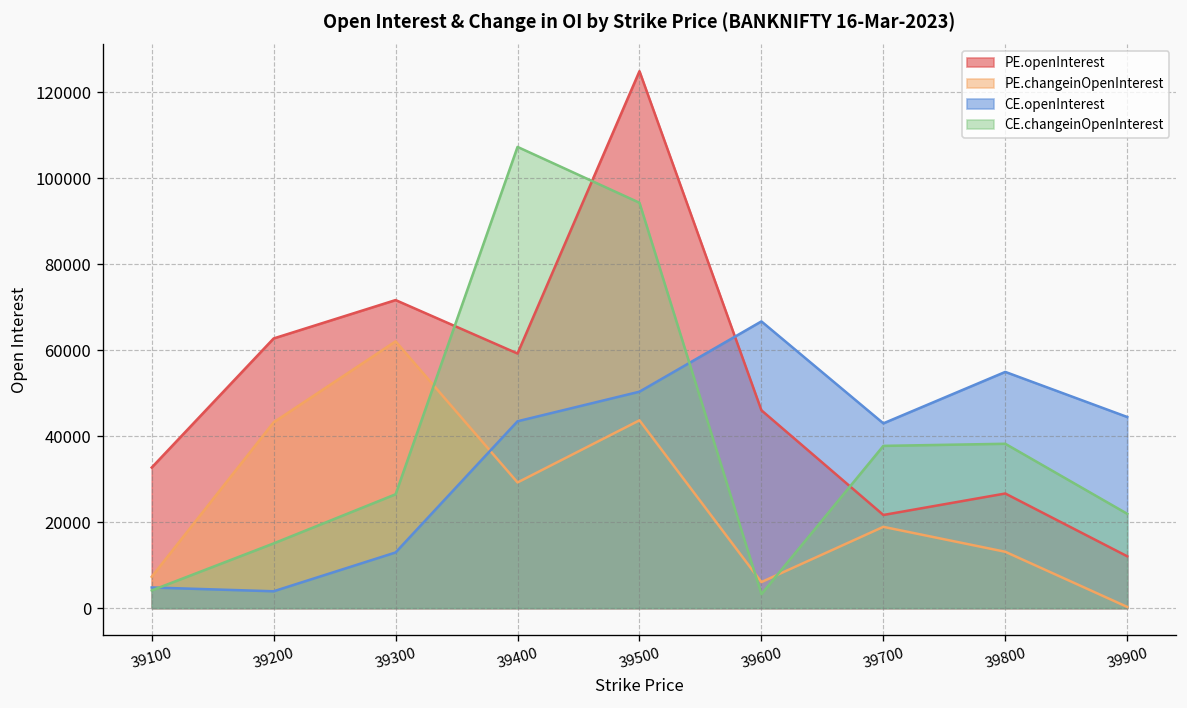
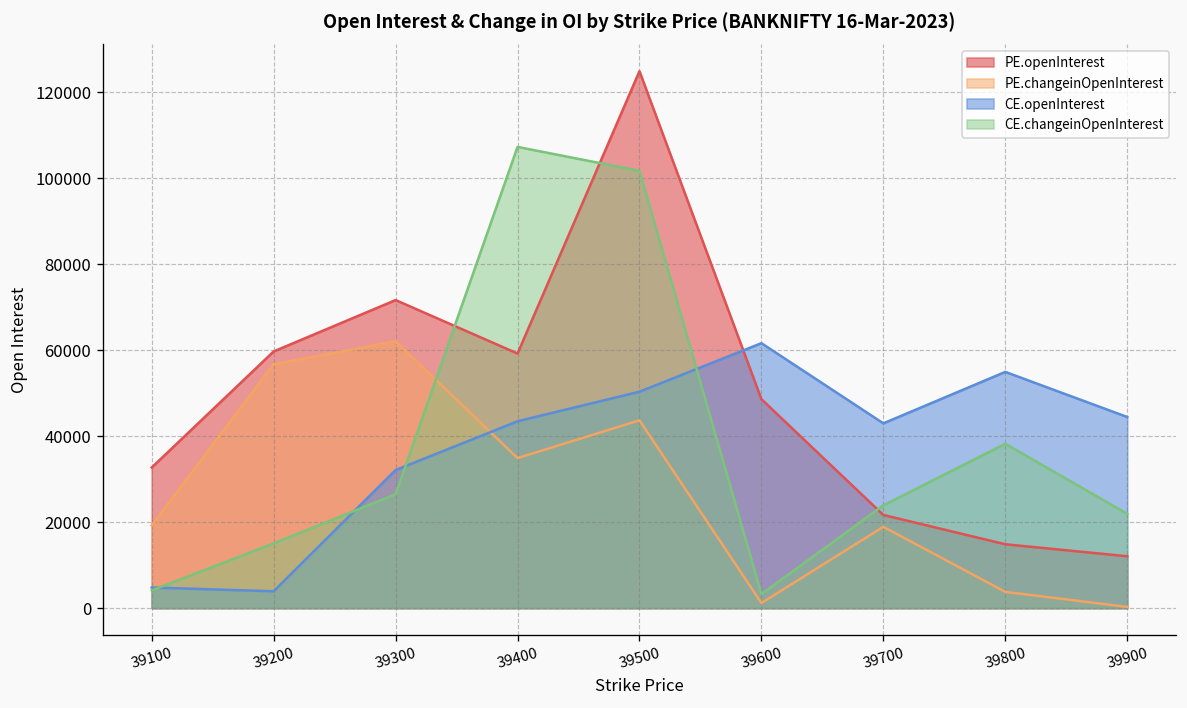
PE.changeinOpenInterest, 39100: 7000 -> 19000
PE.openInterest, 39200: 63000 -> 60000
PE.changeinOpenInterest, 39200: 43000 -> 57000
CE.openInterest, 39300: 13000 -> 32000
PE.changeinOpenInterest, 39400: 29000 -> 35000
CE.changeinOpenInterest, 39500: 94000 -> 102000
PE.openInterest, 39600: 46000 -> 49000
PE.changeinOpenInterest, 39600: 6000 -> 1000
CE.openInterest, 39600: 67000 -> 62000
CE.changeinOpenInterest, 39700: 38000 -> 24000
PE.openInterest, 39800: 27000 -> 15000
PE.changeinOpenInterest, 39800: 13000 -> 4000
